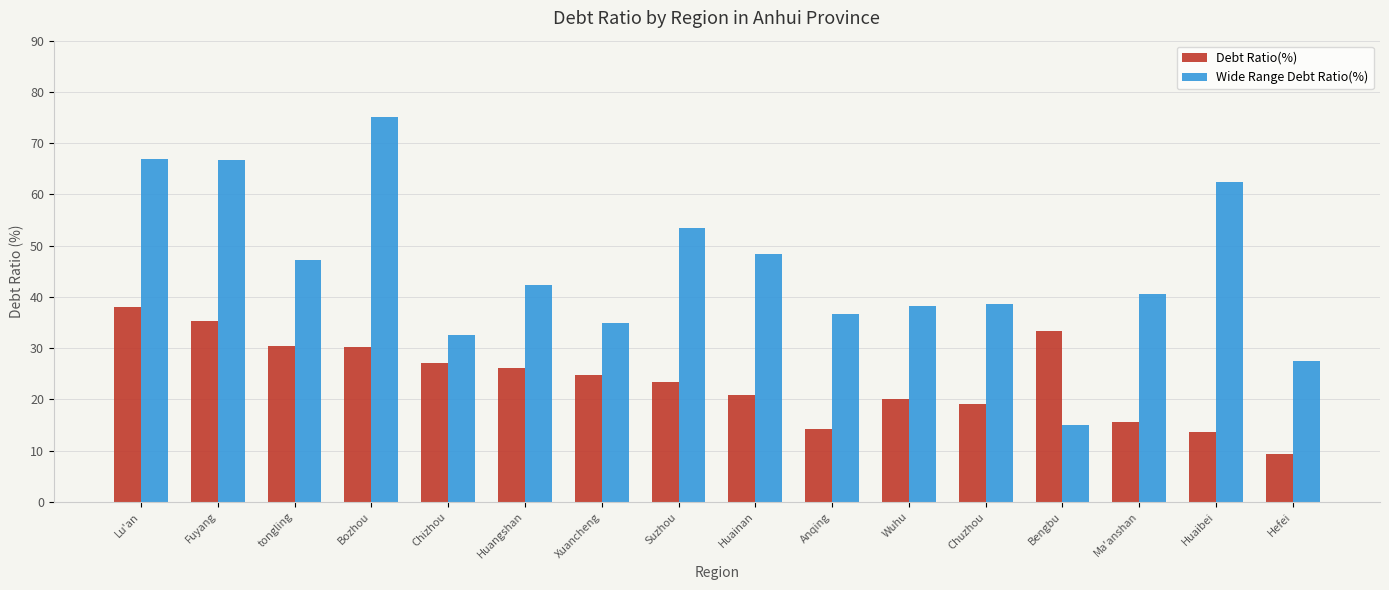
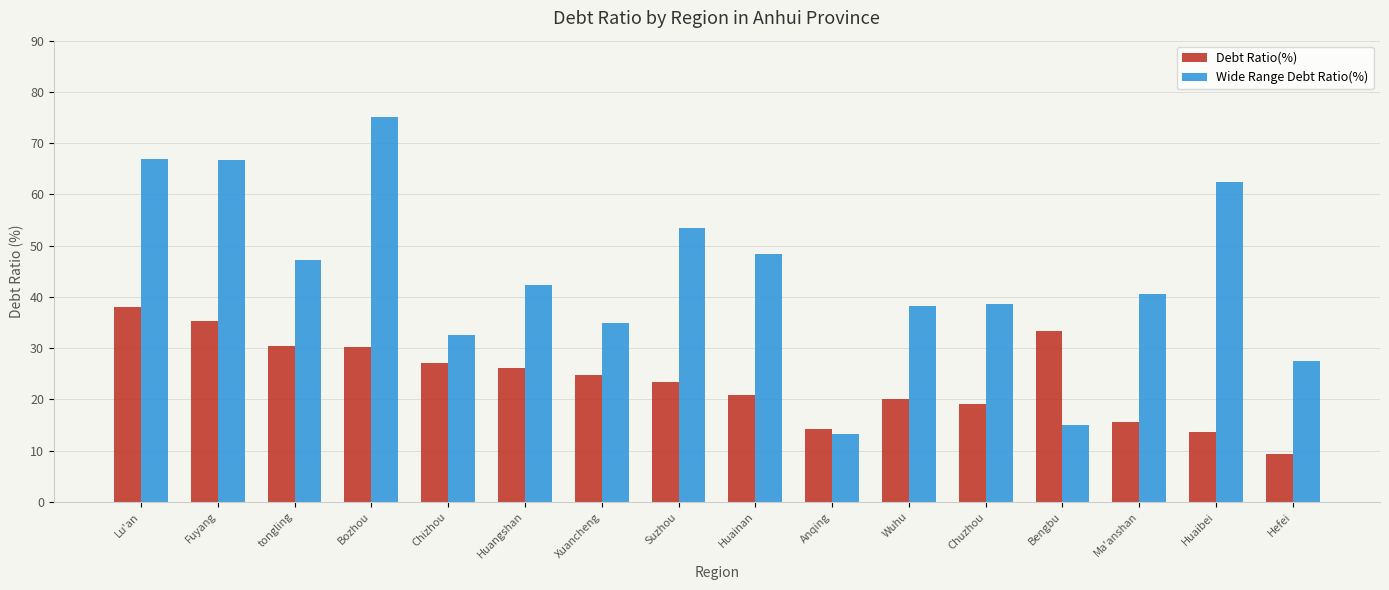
Wide Range Debt Ratio(%), Anqing: 37 -> 13
